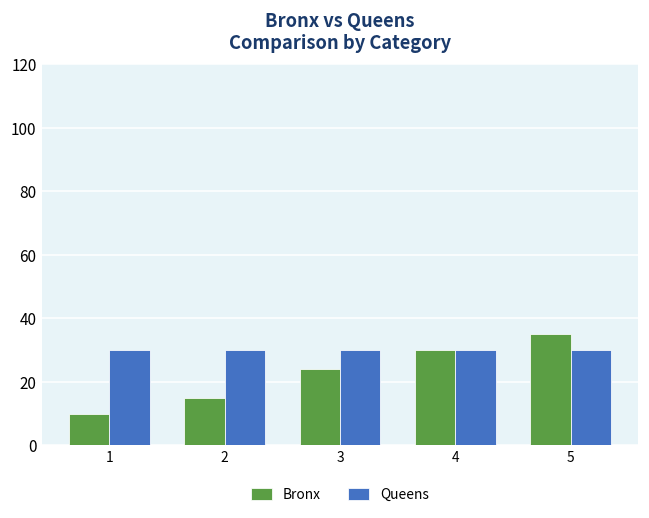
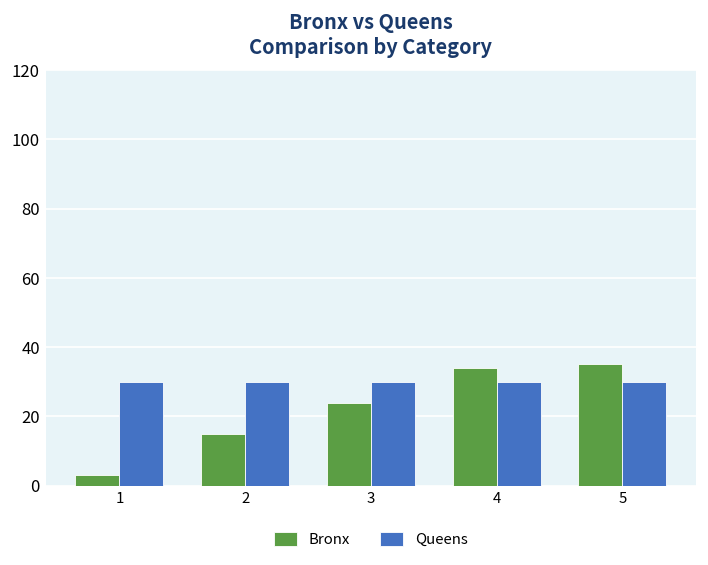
Bronx, 1: 10 -> 3
Bronx, 4: 30 -> 34
